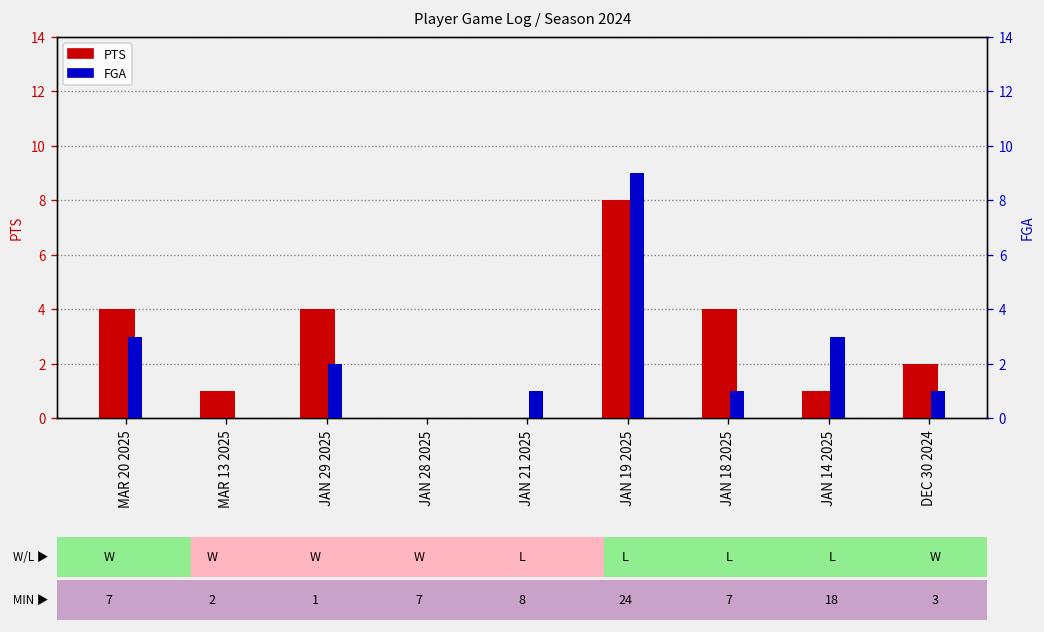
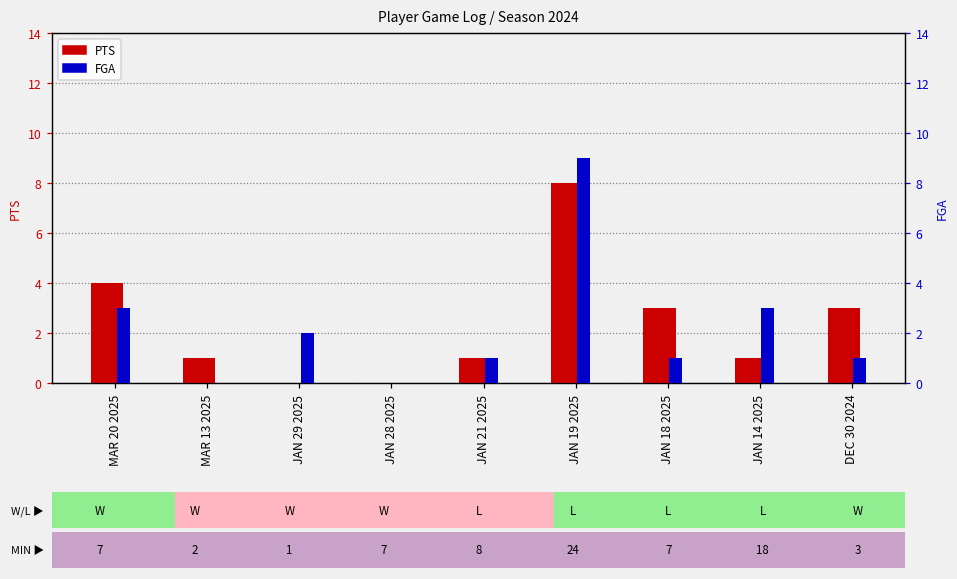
PTS, JAN 29 2025: 4 -> 0
PTS, JAN 21 2025: 0 -> 1
PTS, JAN 18 2025: 4 -> 3
PTS, DEC 30 2024: 2 -> 3
